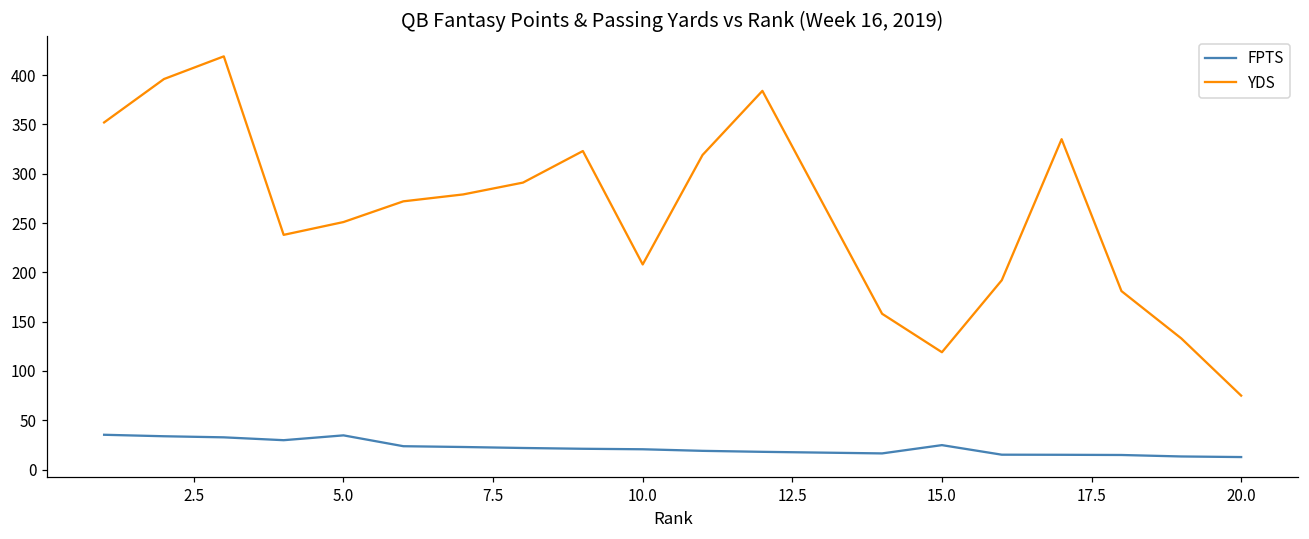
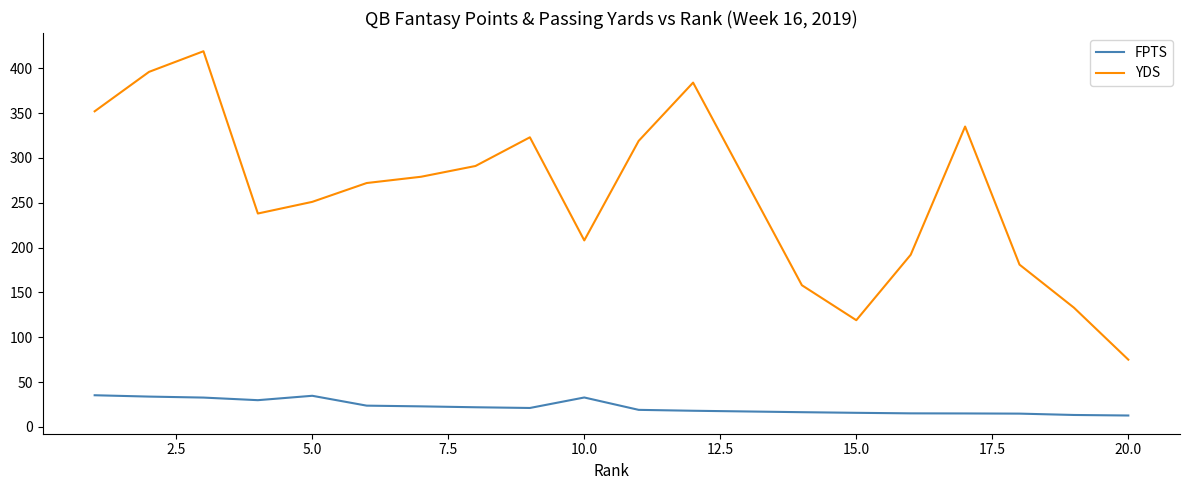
FPTS, 10.0: 20 -> 30
FPTS, 15.0: 25 -> 16
